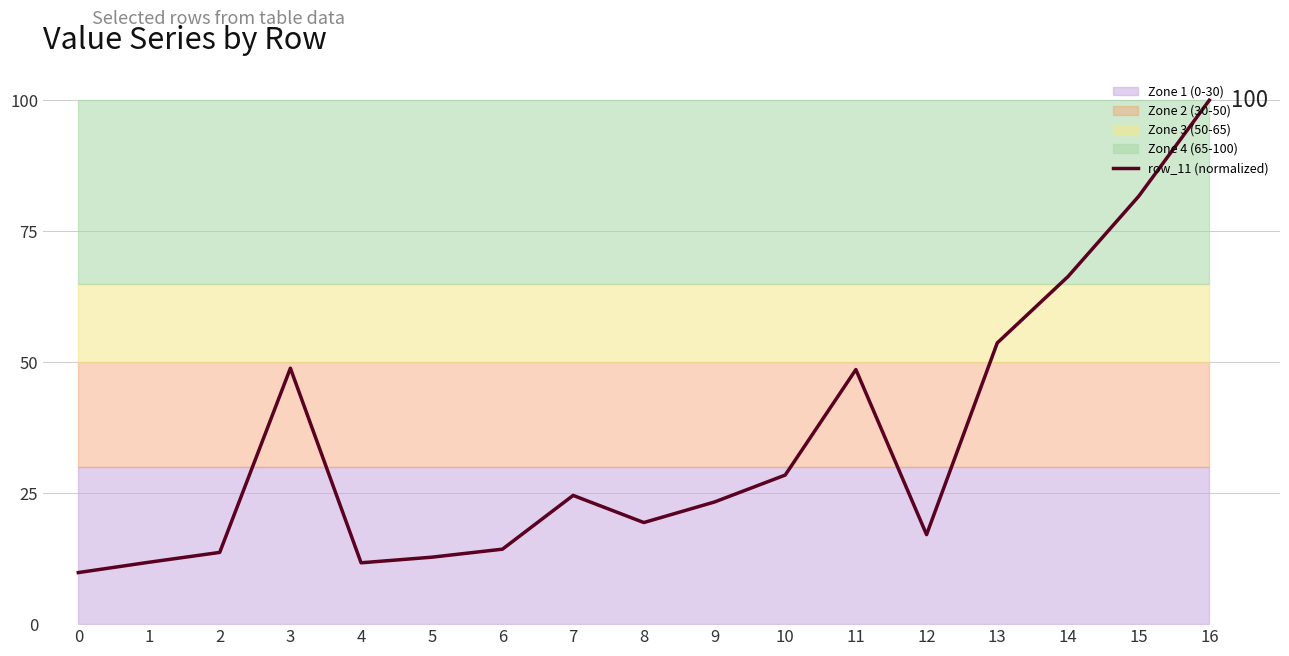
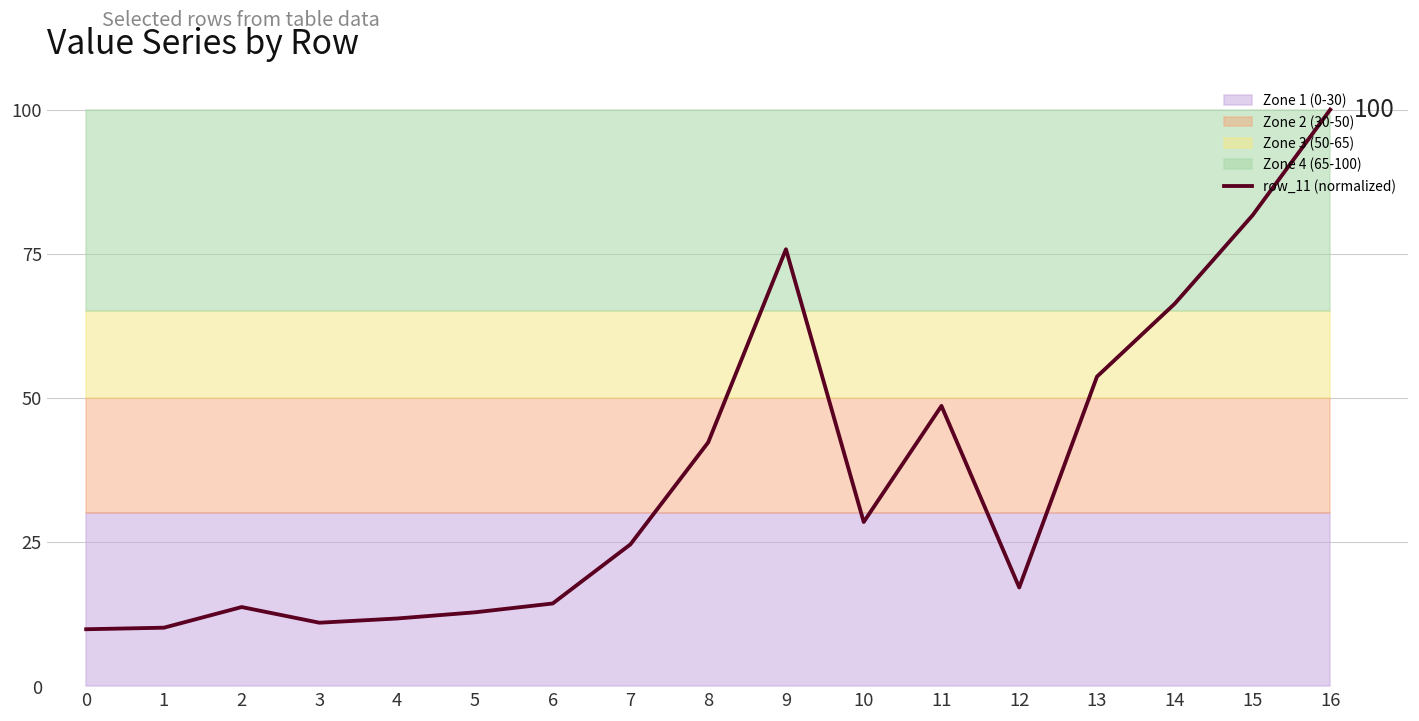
row_11 (normalized), 1: 12 -> 10
row_11 (normalized), 3: 49 -> 11
row_11 (normalized), 8: 19 -> 42
row_11 (normalized), 9: 23 -> 76
